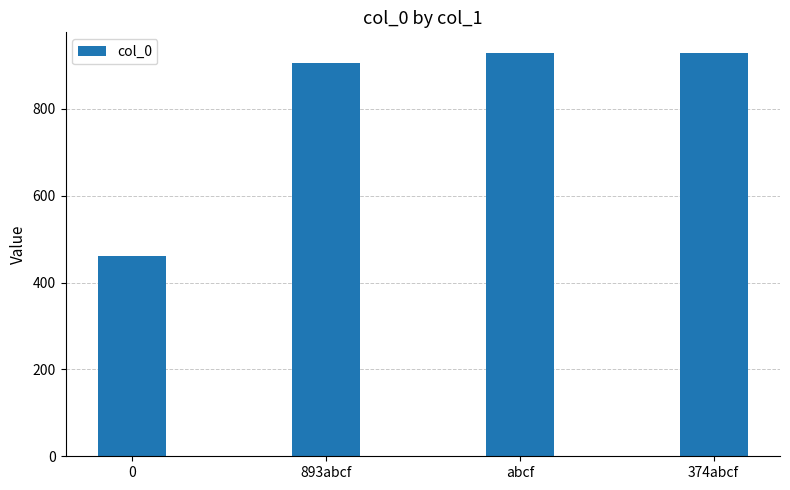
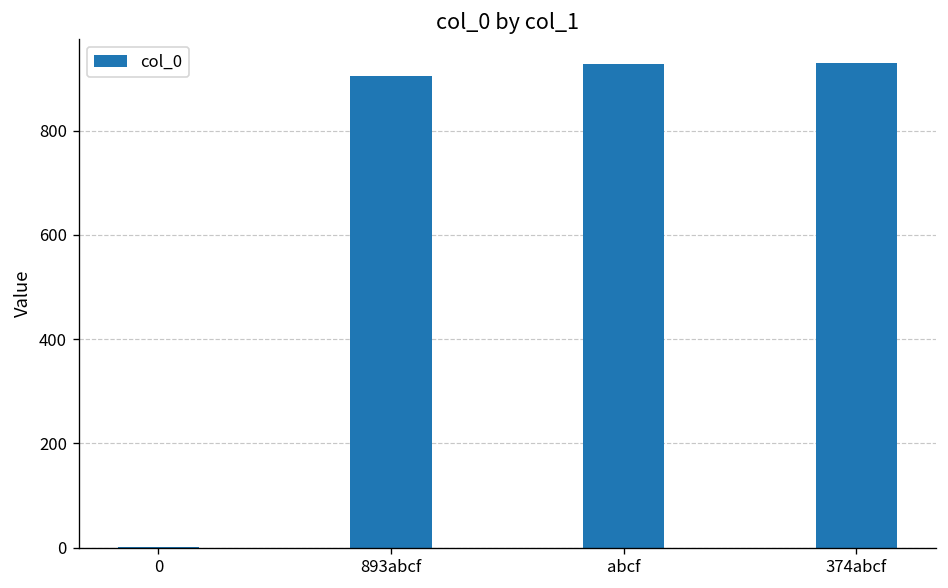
0: 460 -> 0
